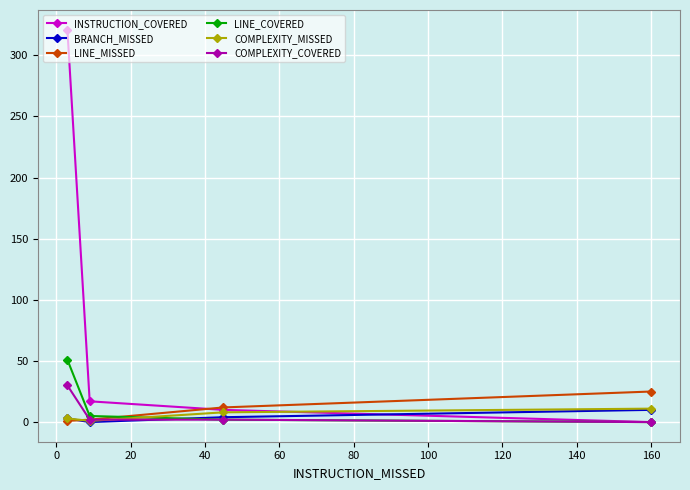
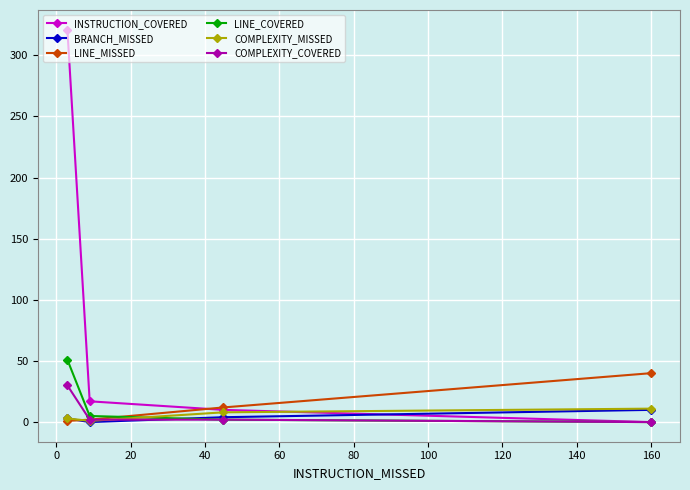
LINE_MISSED, 160: 25 -> 40
